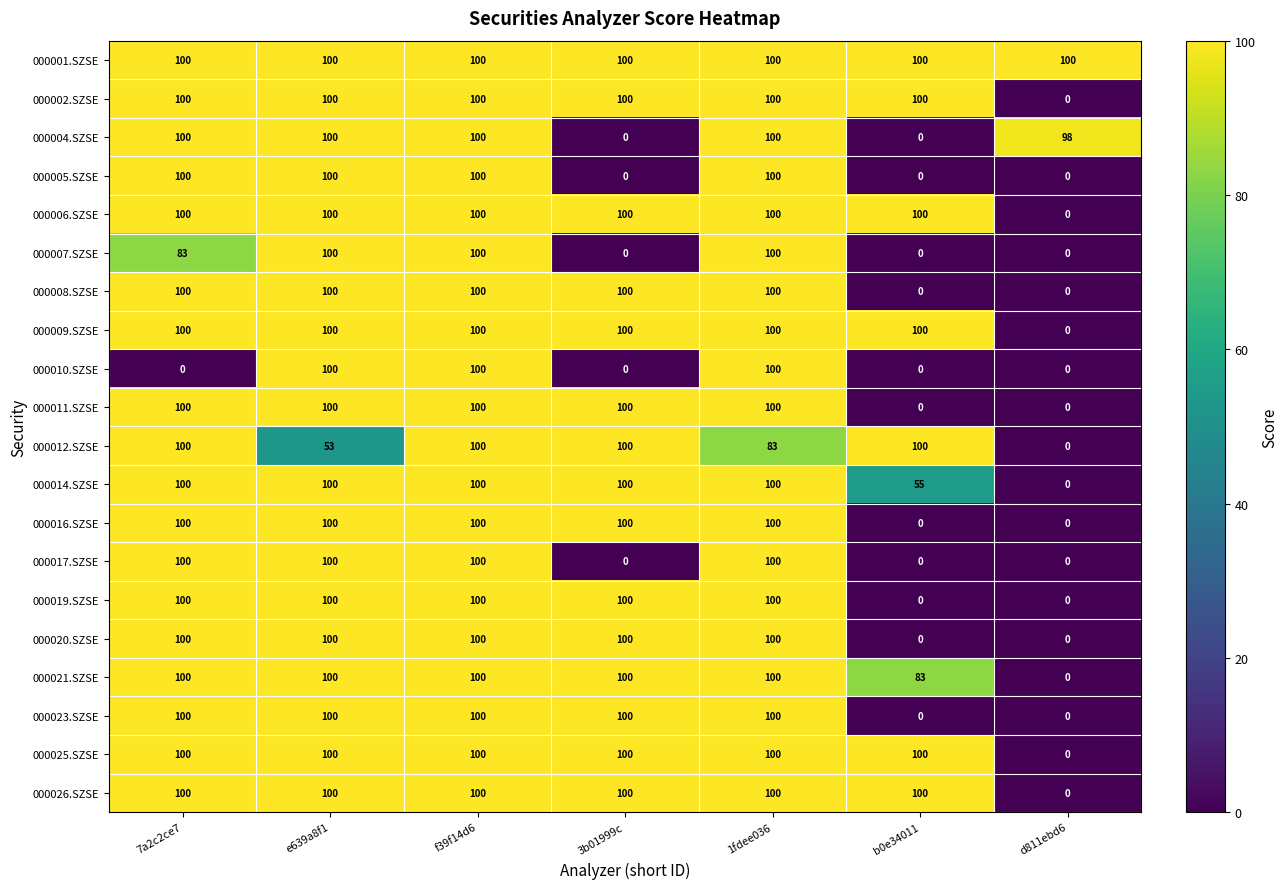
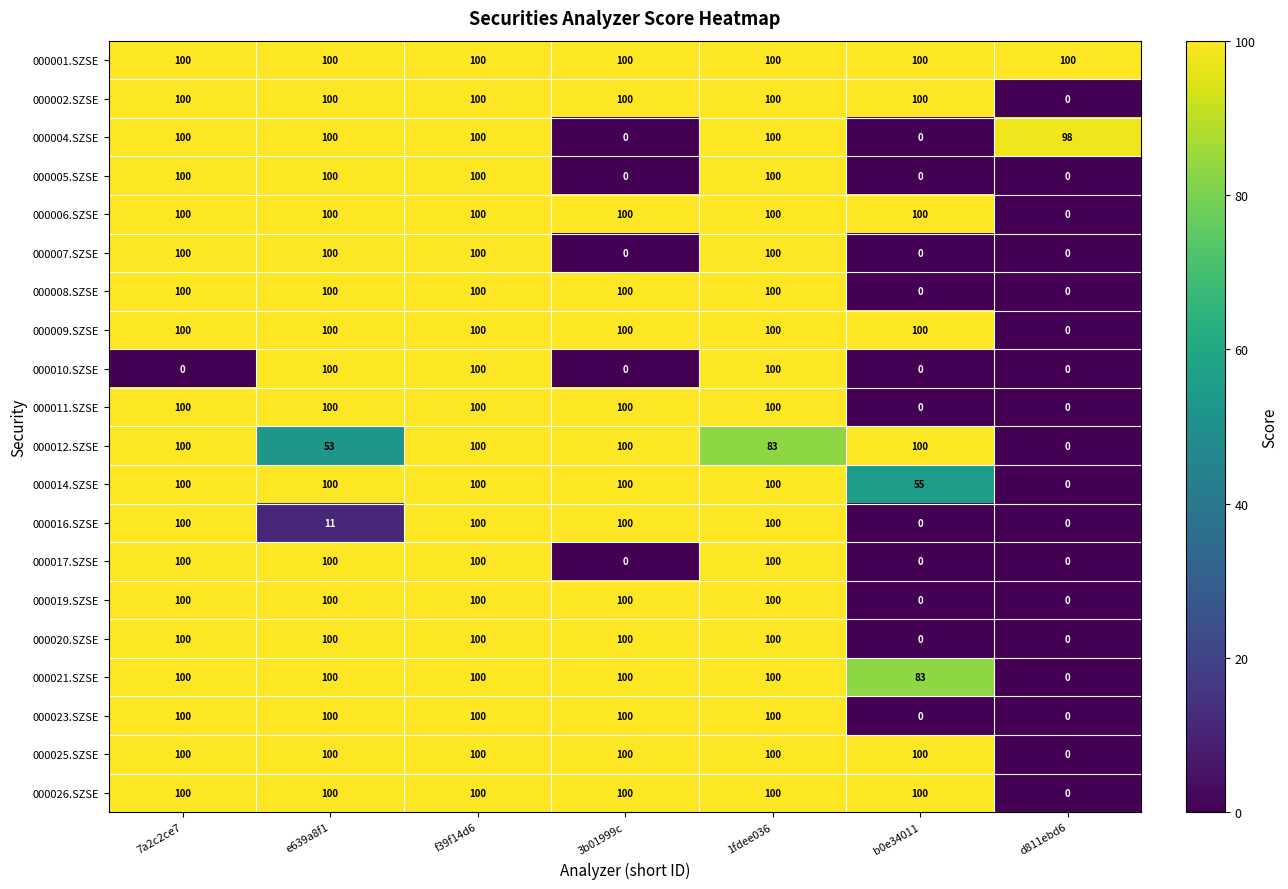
000007.SZSE, 7a2c2ce7: 83 -> 100
000016.SZSE, e639a8f1: 100 -> 11
